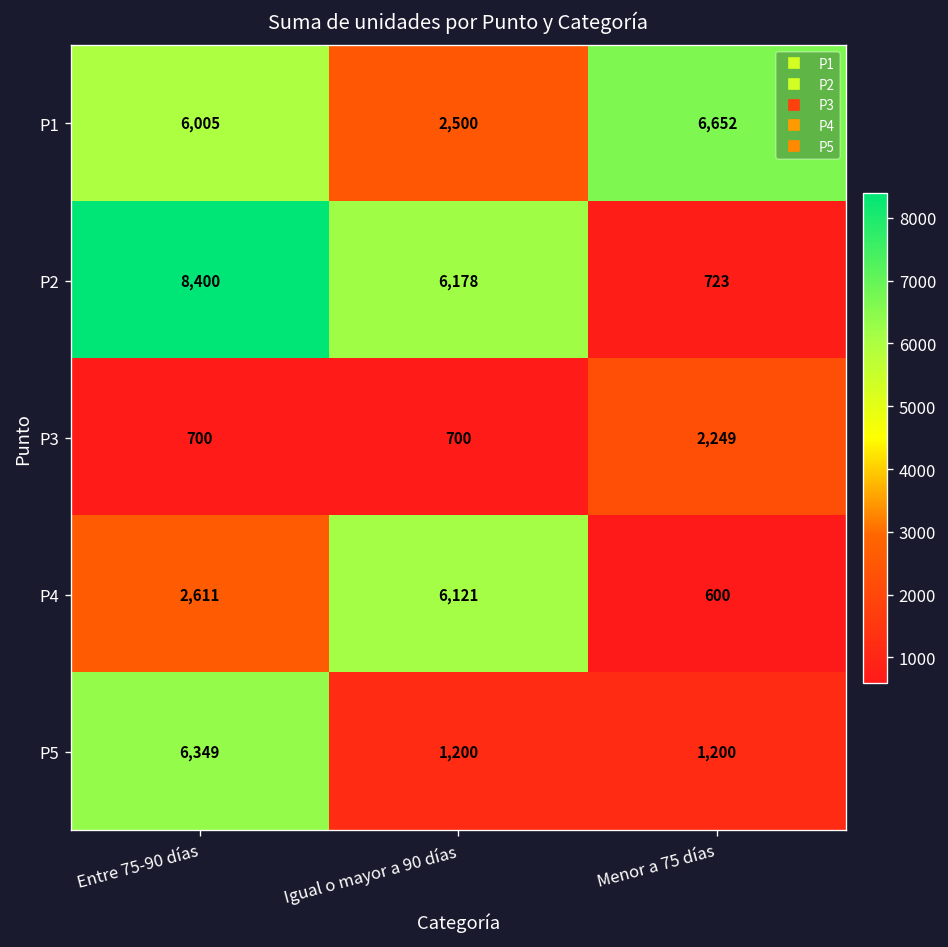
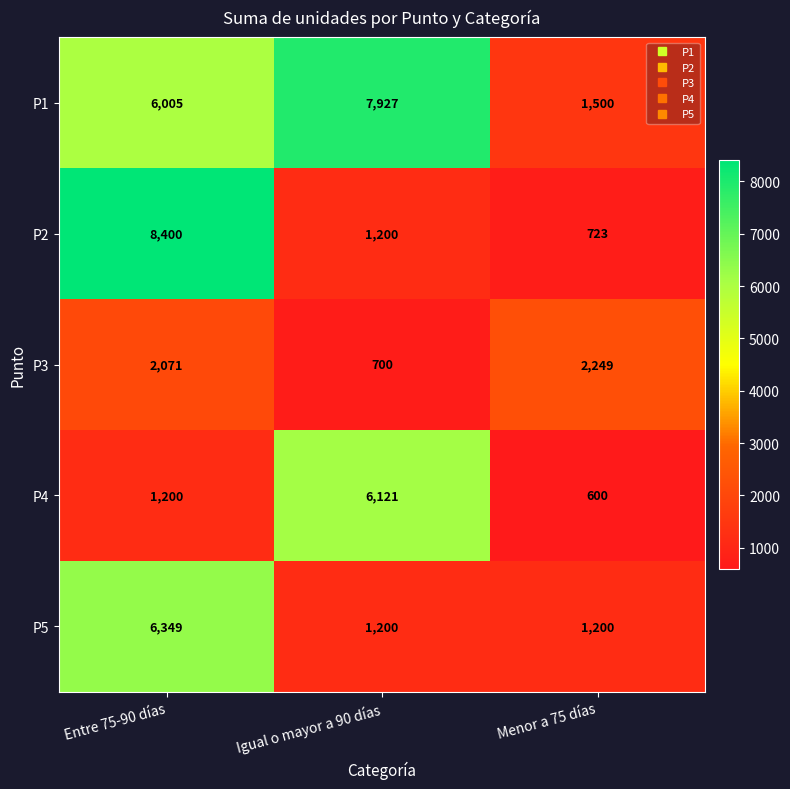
P1, Igual o mayor a 90 días: 2,500 -> 7,927
P1, Menor a 75 días: 6,652 -> 1,500
P2, Igual o mayor a 90 días: 6,178 -> 1,200
P3, Entre 75-90 días: 700 -> 2,071
P4, Entre 75-90 días: 2,611 -> 1,200
